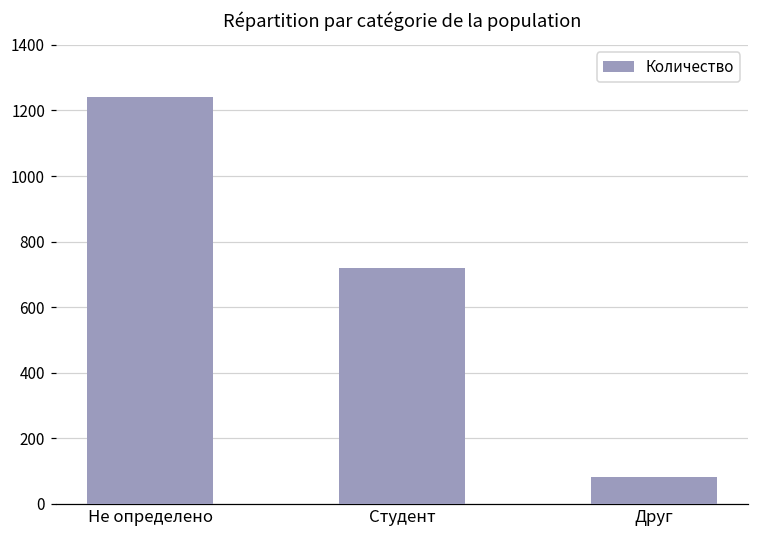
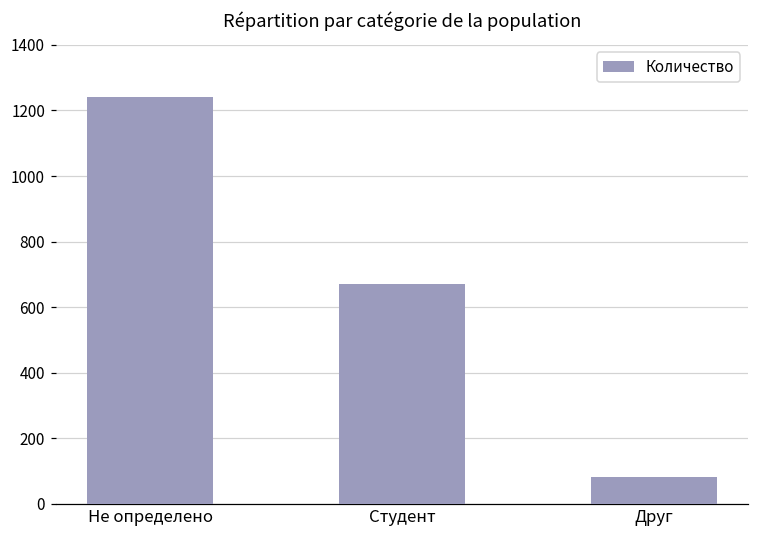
Студент: 720 -> 670
